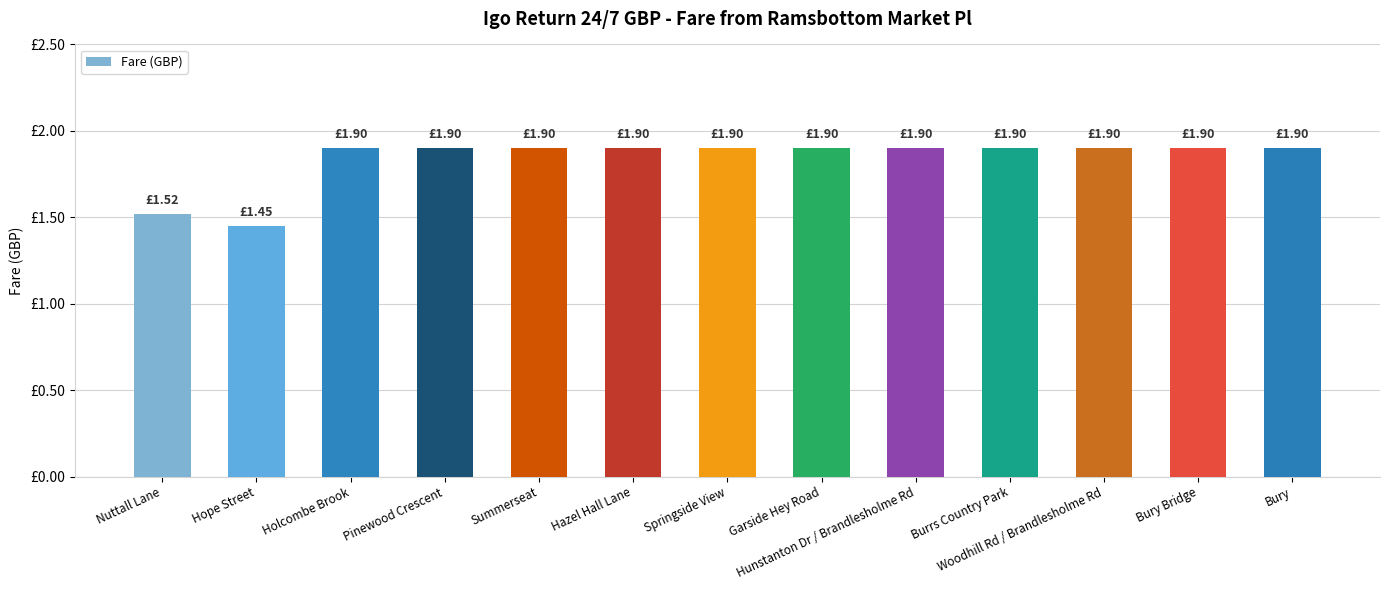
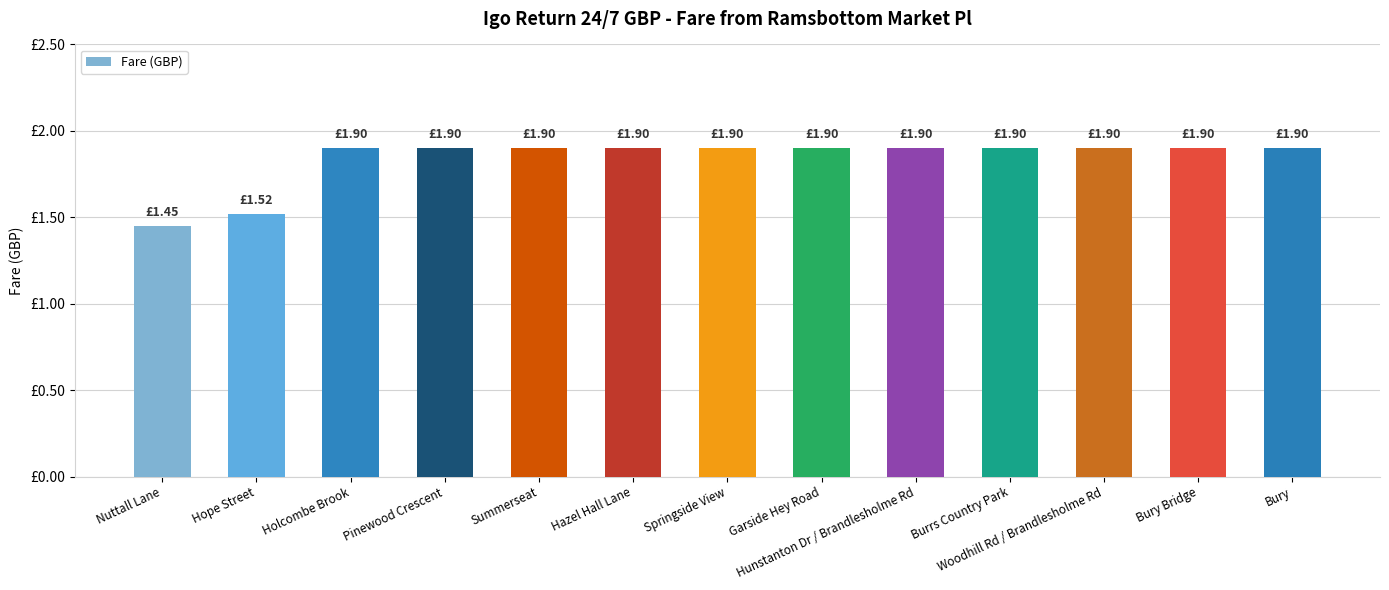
Nuttall Lane: £1.52 -> £1.45
Hope Street: £1.45 -> £1.52
